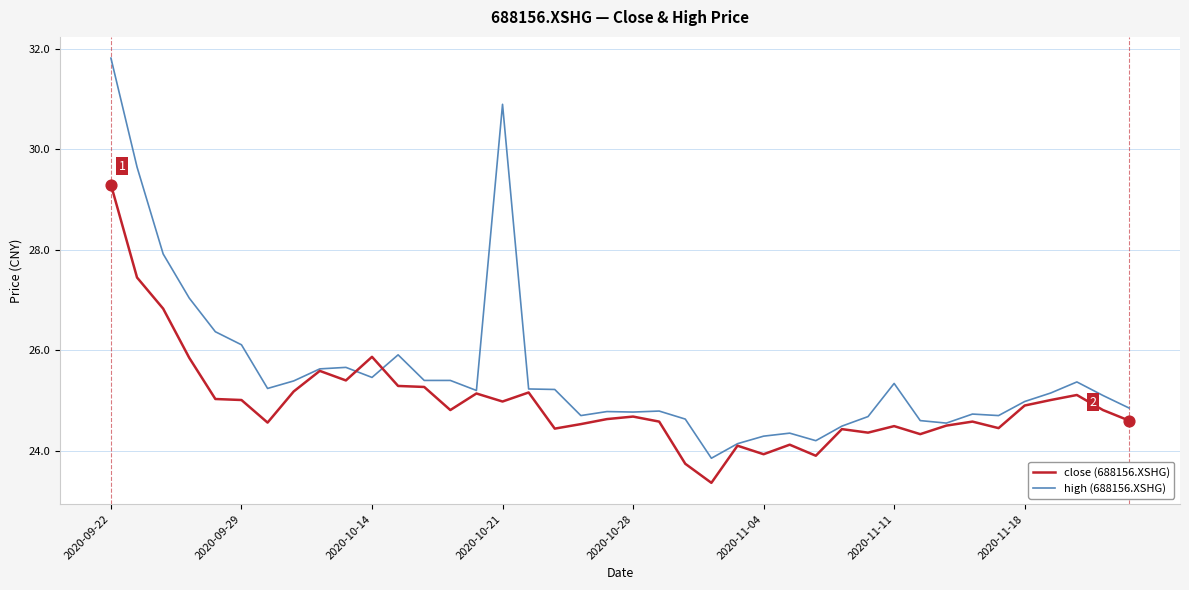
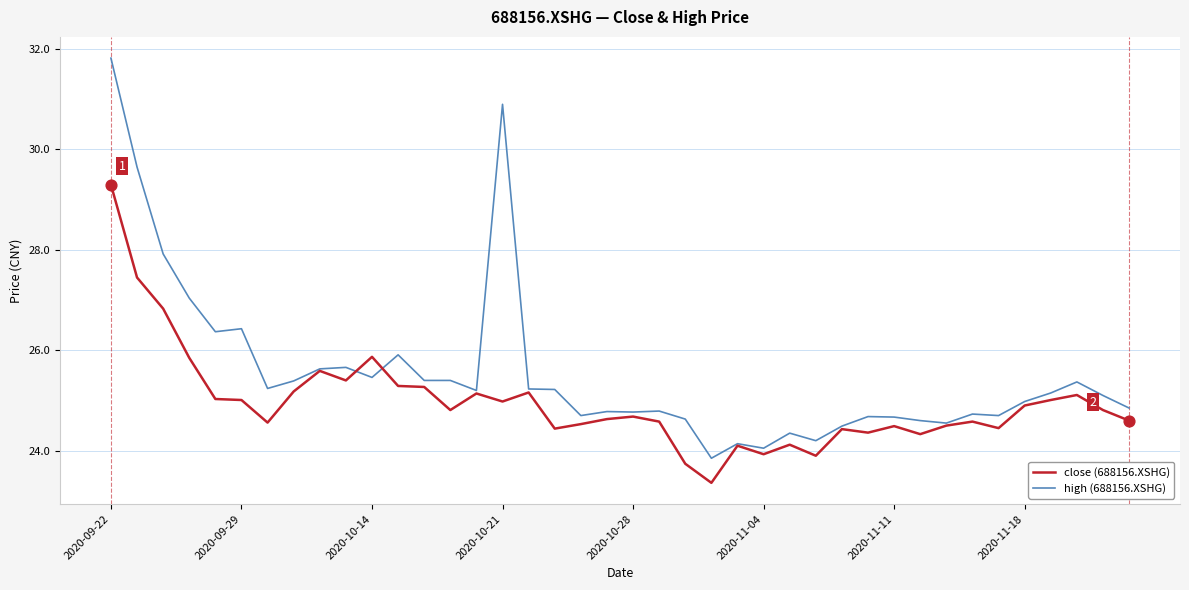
high (688156.XSHG), 2020-09-29: 26.1 -> 26.4
high (688156.XSHG), 2020-11-04: 24.3 -> 24.1
high (688156.XSHG), 2020-11-11: 25.3 -> 24.7
